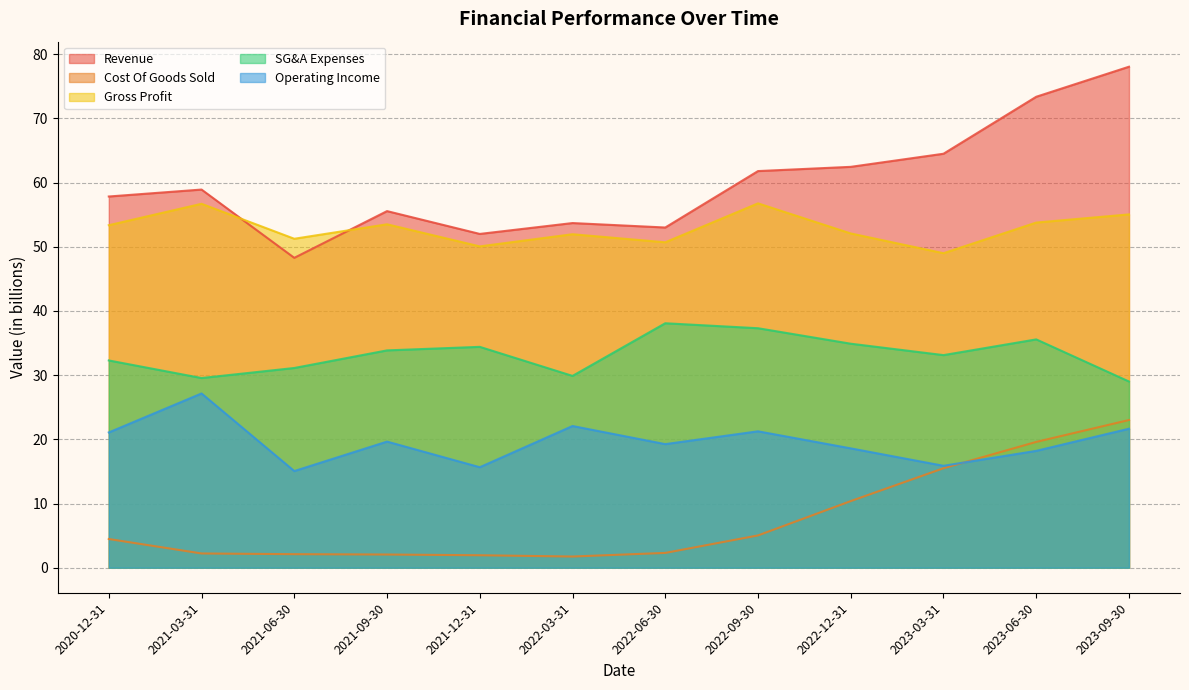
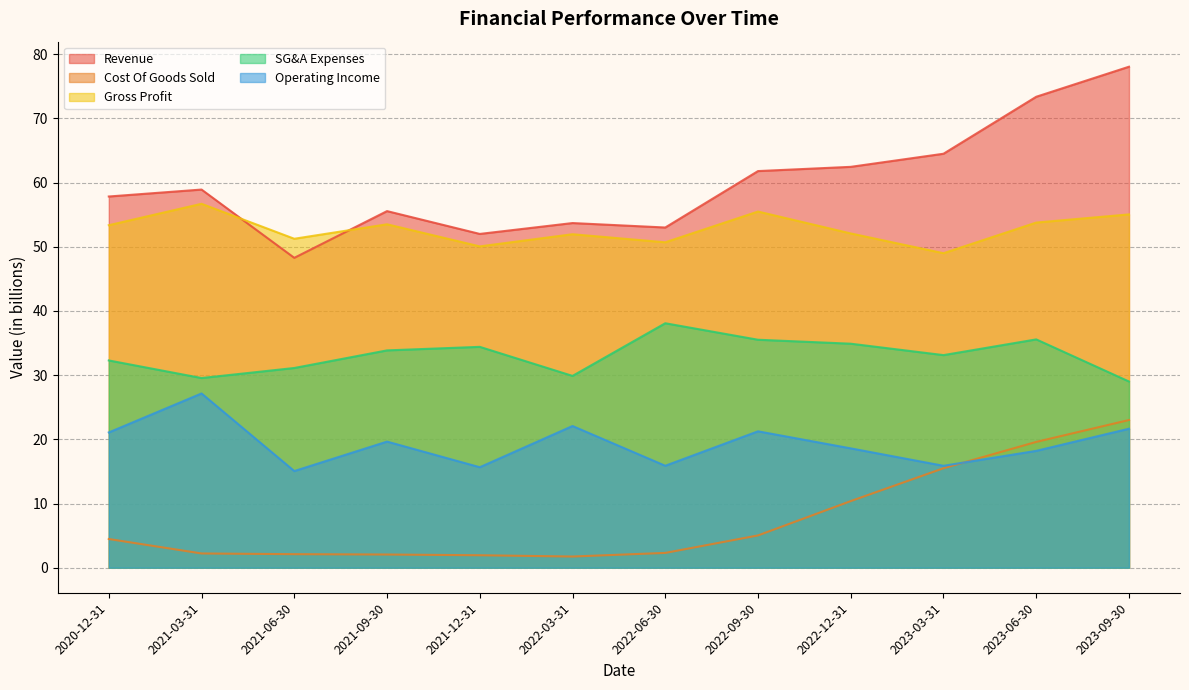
Operating Income, 2022-06-30: 19 -> 16
Gross Profit, 2022-09-30: 57 -> 55
SG&A Expenses, 2022-09-30: 37 -> 36
